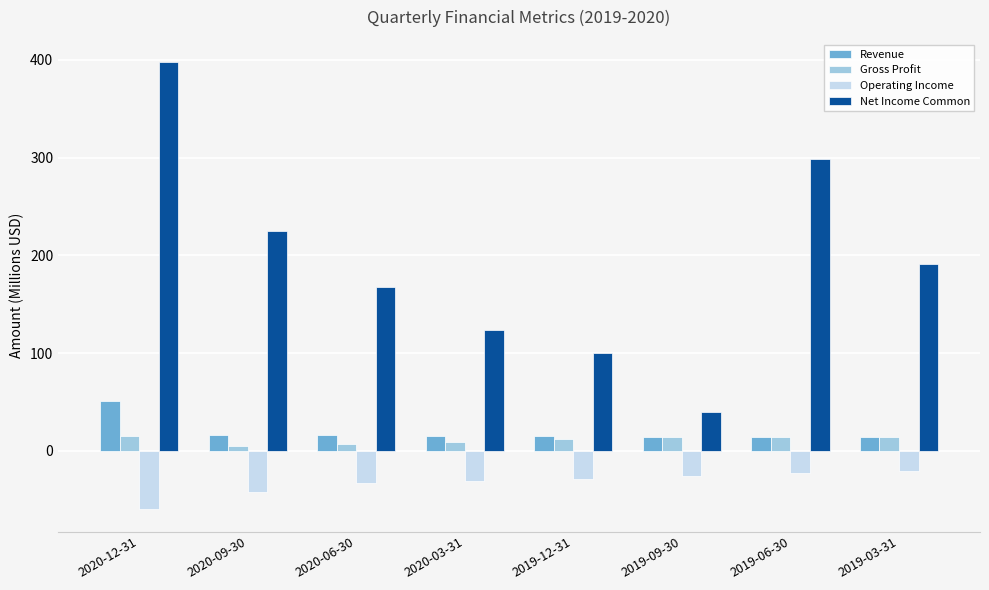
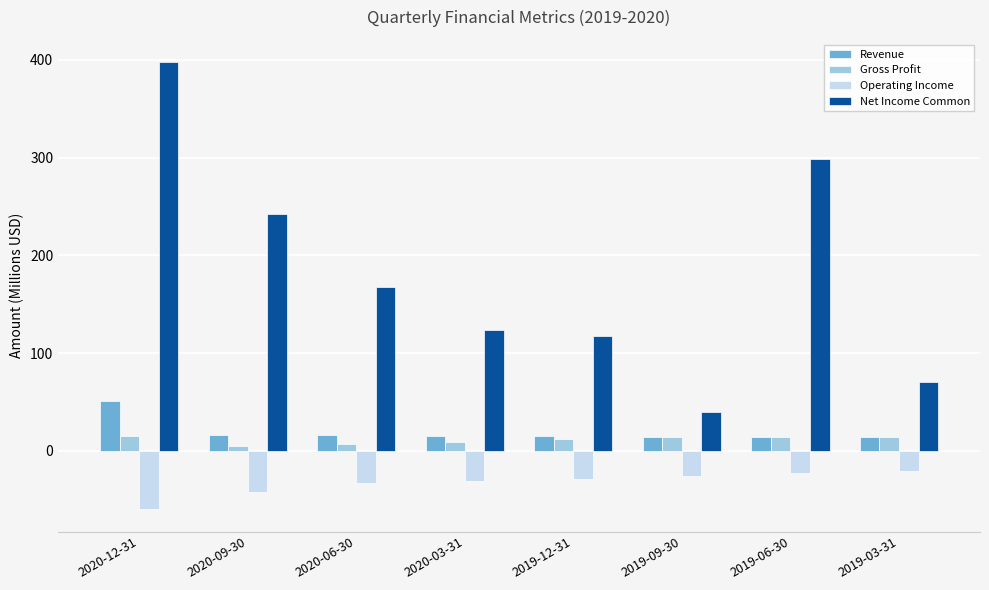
Net Income Common, 2020-09-30: 230 -> 240
Net Income Common, 2019-12-31: 100 -> 120
Net Income Common, 2019-03-31: 190 -> 70
